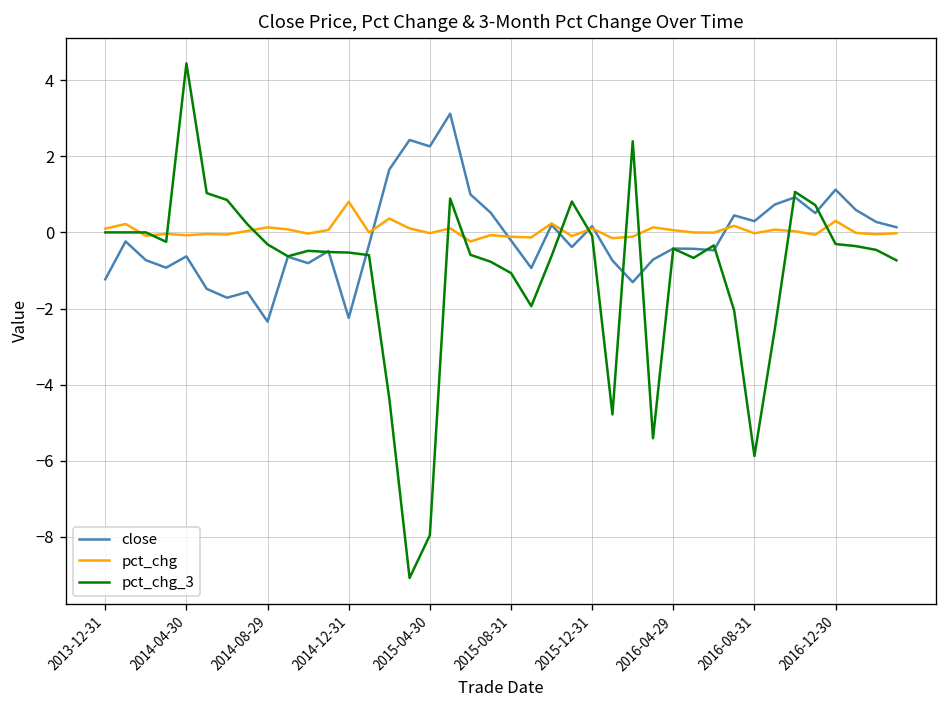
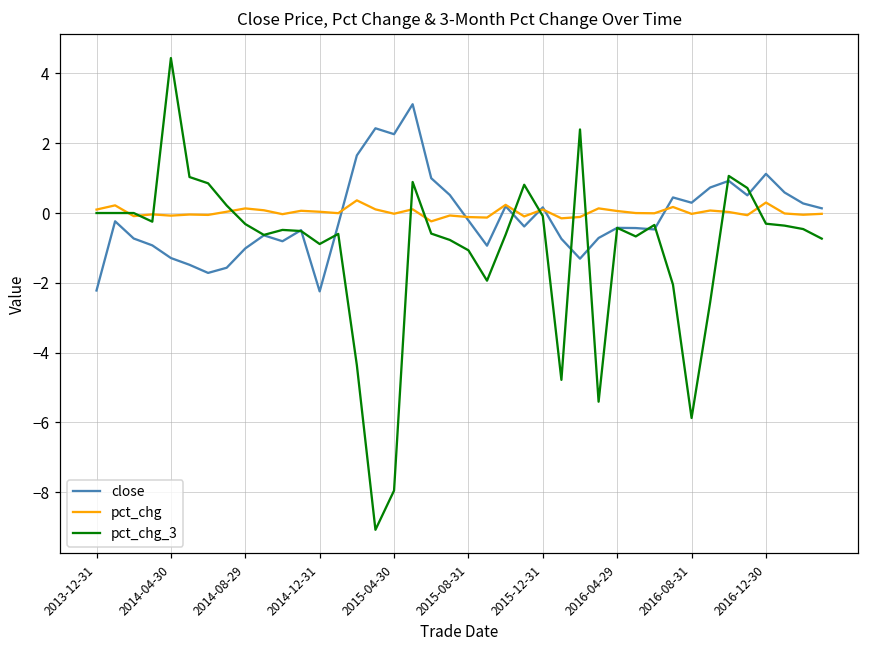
close, 2013-12-31: -1.2 -> -2.2
close, 2014-04-30: -0.6 -> -1.3
close, 2014-08-29: -2.3 -> -1.0
pct_chg, 2014-12-31: 0.8 -> 0.0
pct_chg_3, 2014-12-31: -0.5 -> -0.9
